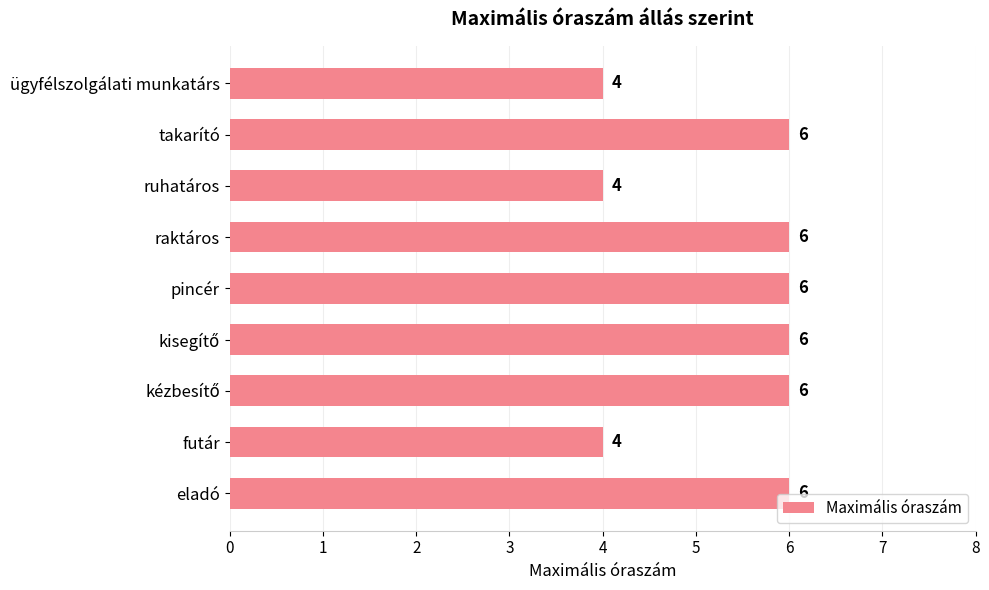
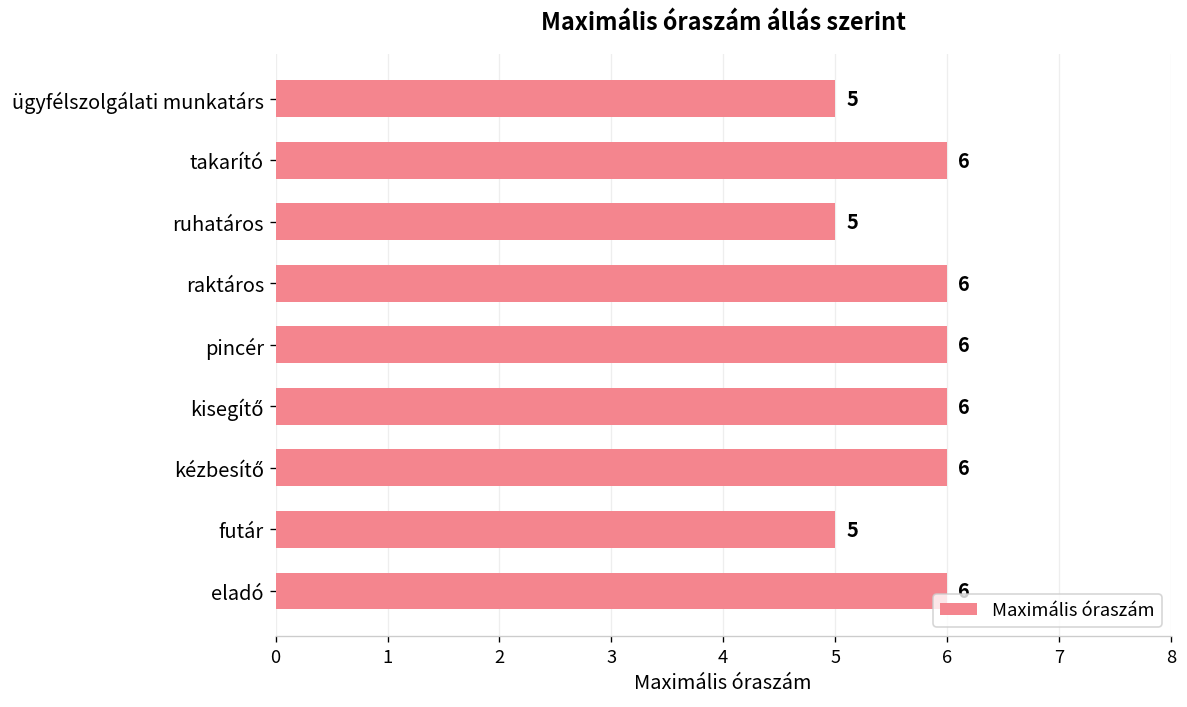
ügyfélszolgálati munkatárs: 4 -> 5
ruhatáros: 4 -> 5
futár: 4 -> 5
